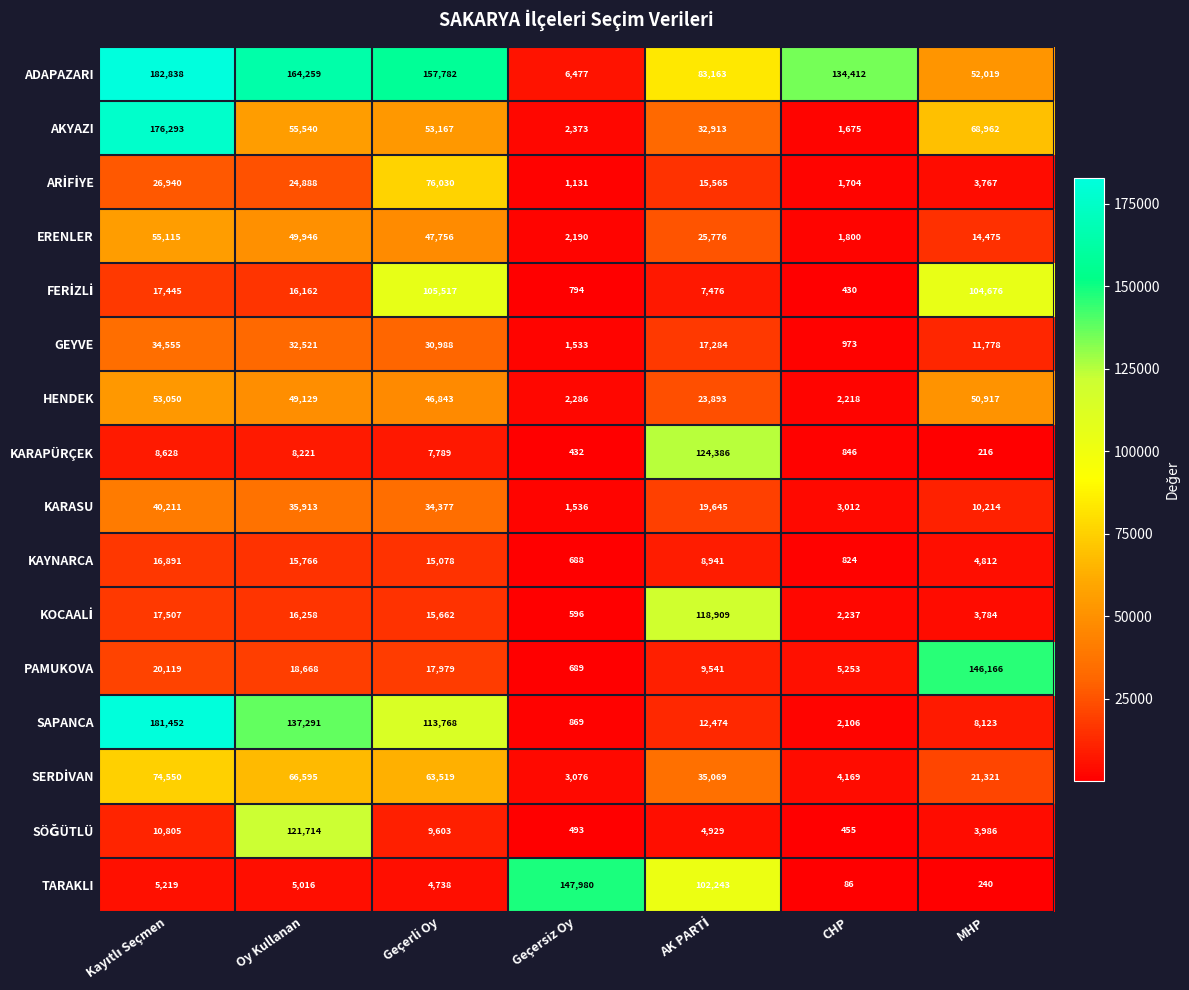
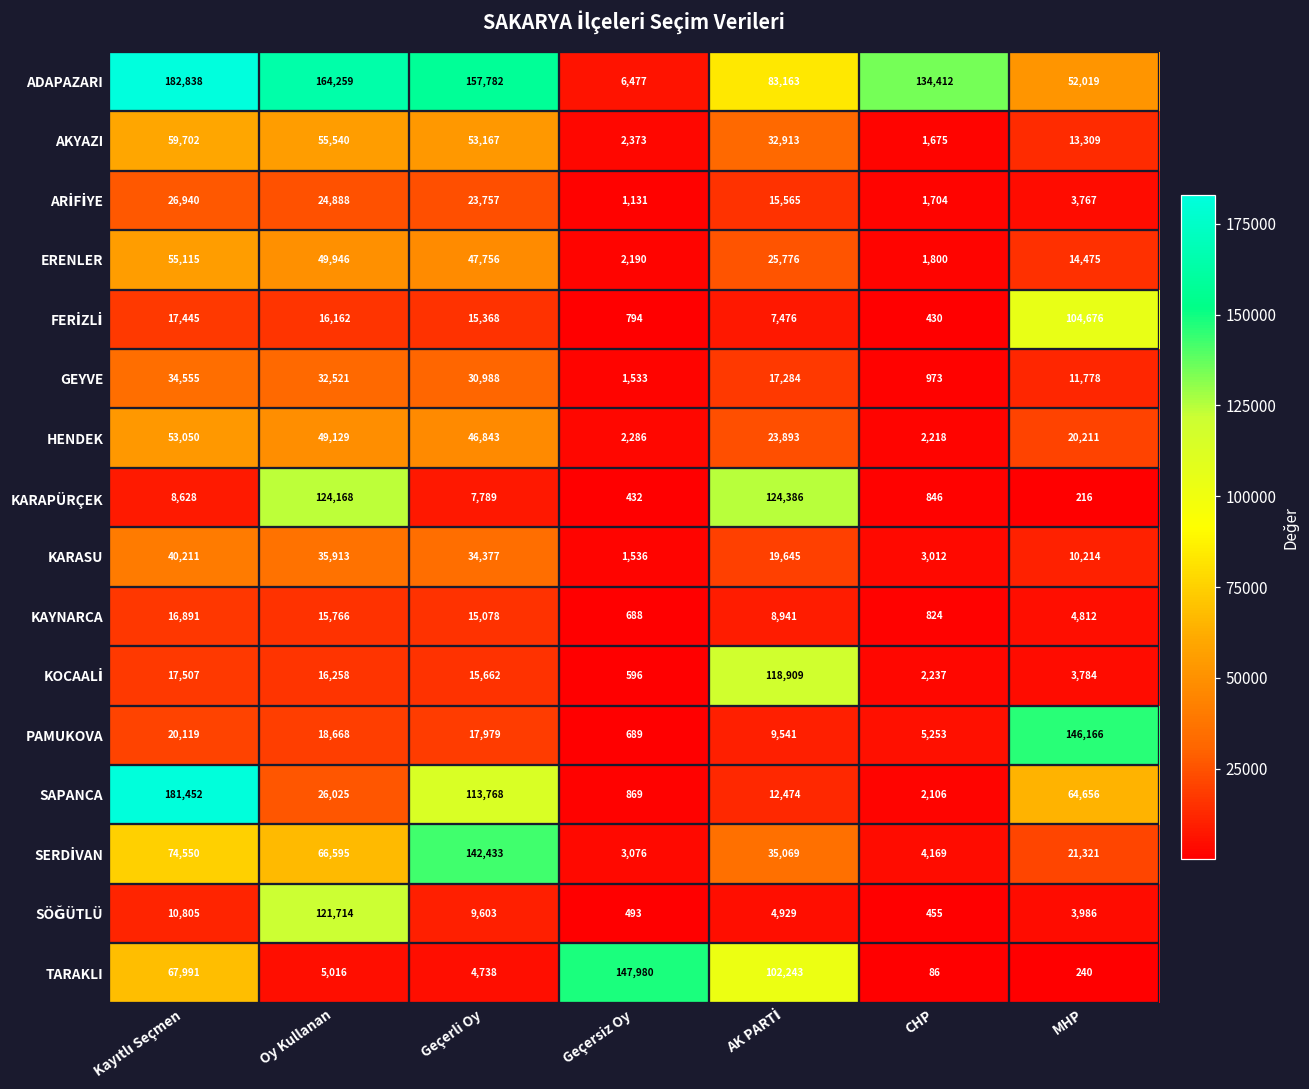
AKYAZI, Kayıtlı Seçmen: 176,293 -> 59,702
AKYAZI, MHP: 68,962 -> 13,309
ARİFİYE, Geçerli Oy: 76,030 -> 23,757
FERİZLİ, Geçerli Oy: 105,517 -> 15,368
HENDEK, MHP: 50,917 -> 20,211
KARAPÜRÇEK, Oy Kullanan: 8,221 -> 124,168
SAPANCA, Oy Kullanan: 137,291 -> 26,025
SAPANCA, MHP: 8,123 -> 64,656
SERDİVAN, Geçerli Oy: 63,519 -> 142,433
TARAKLI, Kayıtlı Seçmen: 5,219 -> 67,991
